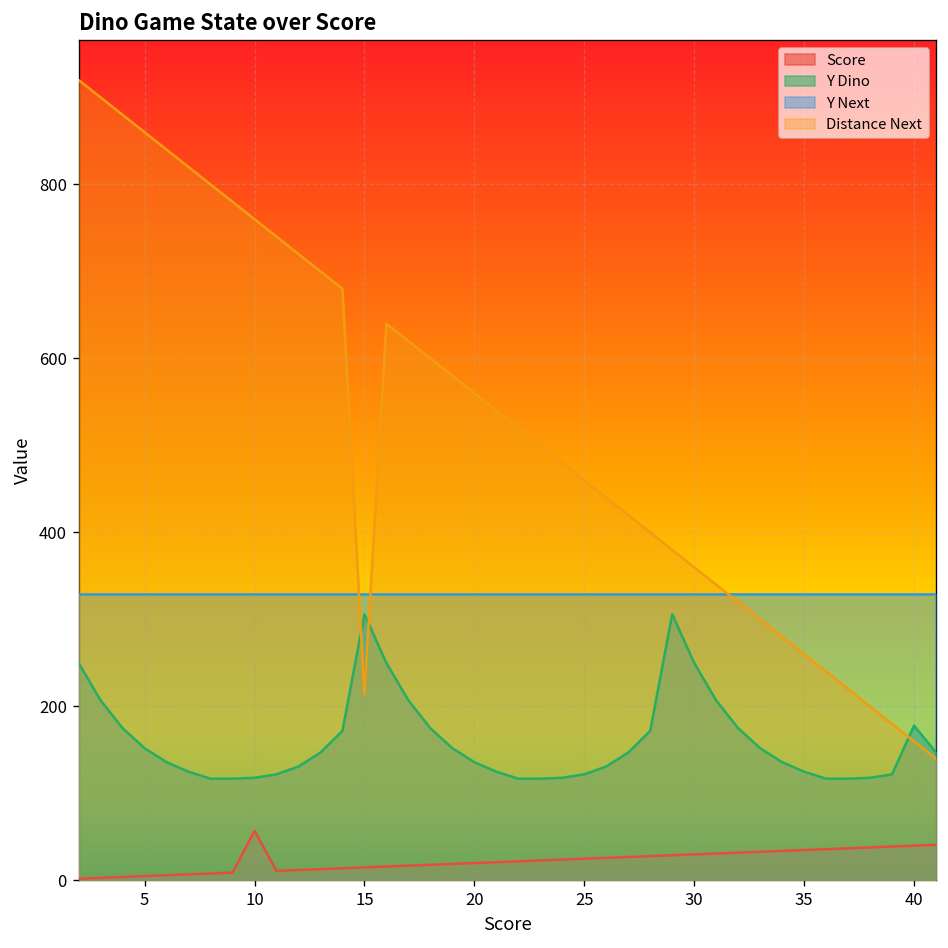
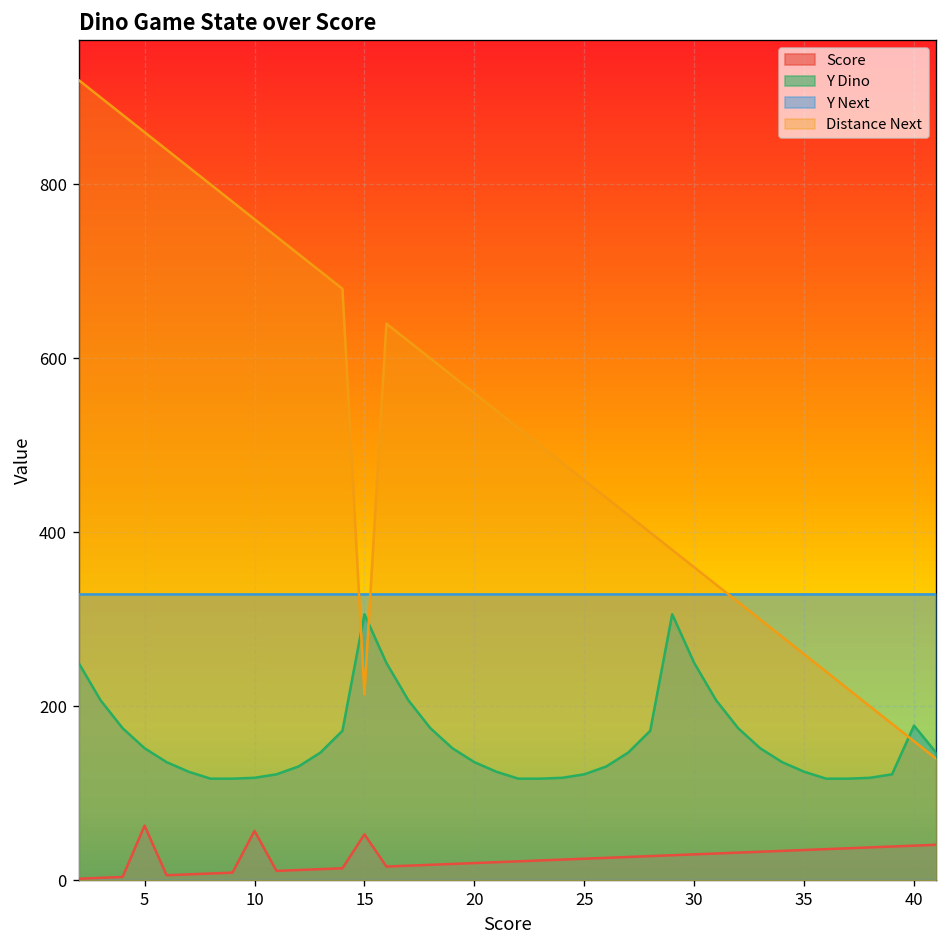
Score, 5: 10 -> 60
Score, 15: 20 -> 50
